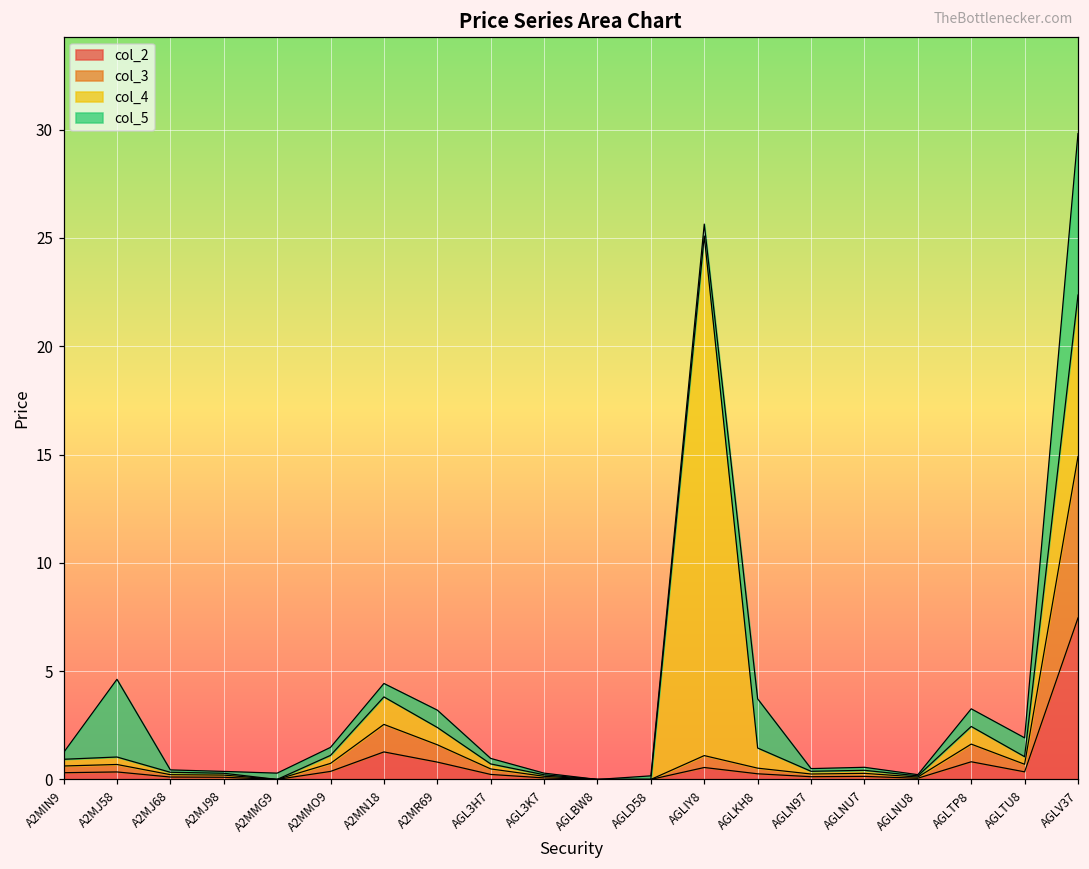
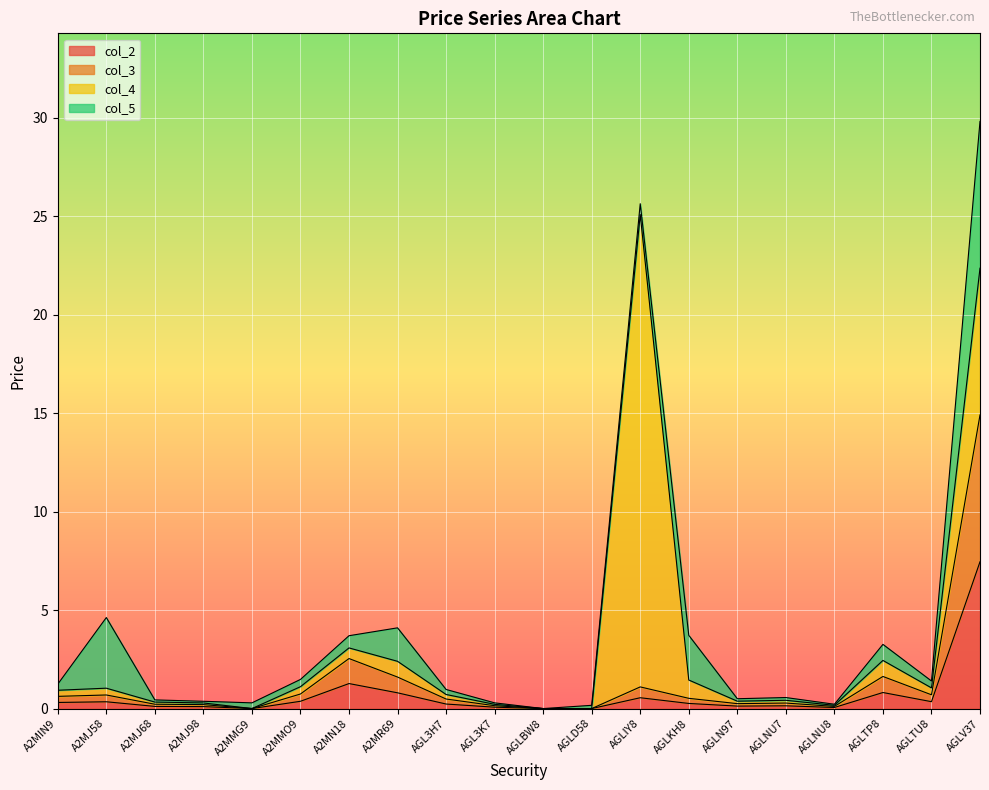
col_4, A2MN18: 1.3 -> 0.5
col_5, A2MR69: 0.8 -> 1.7
col_5, AGLTU8: 0.9 -> 0.4
